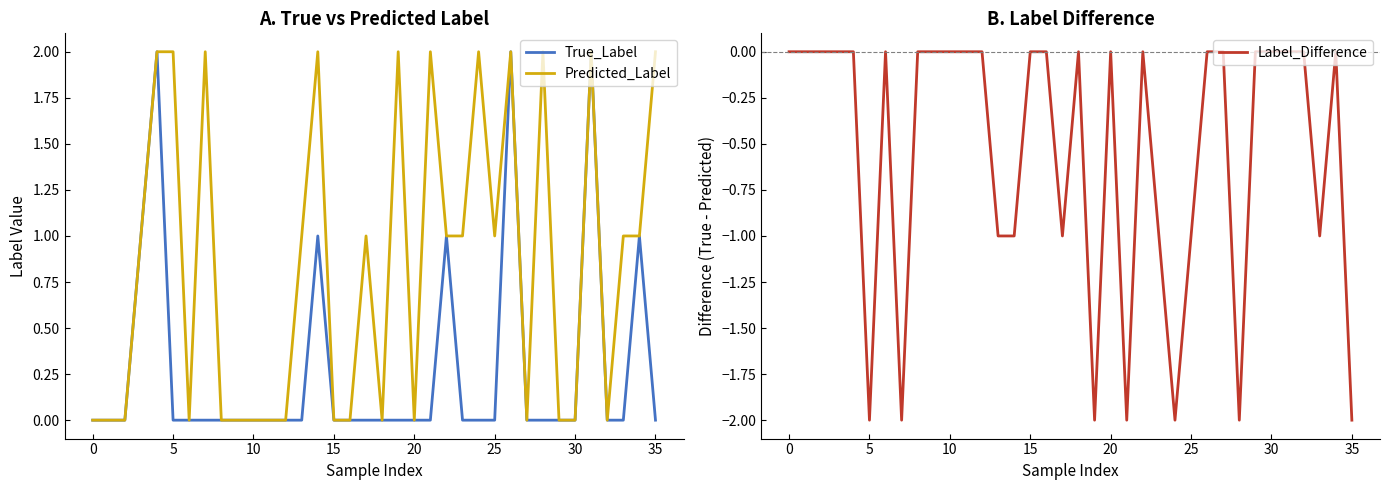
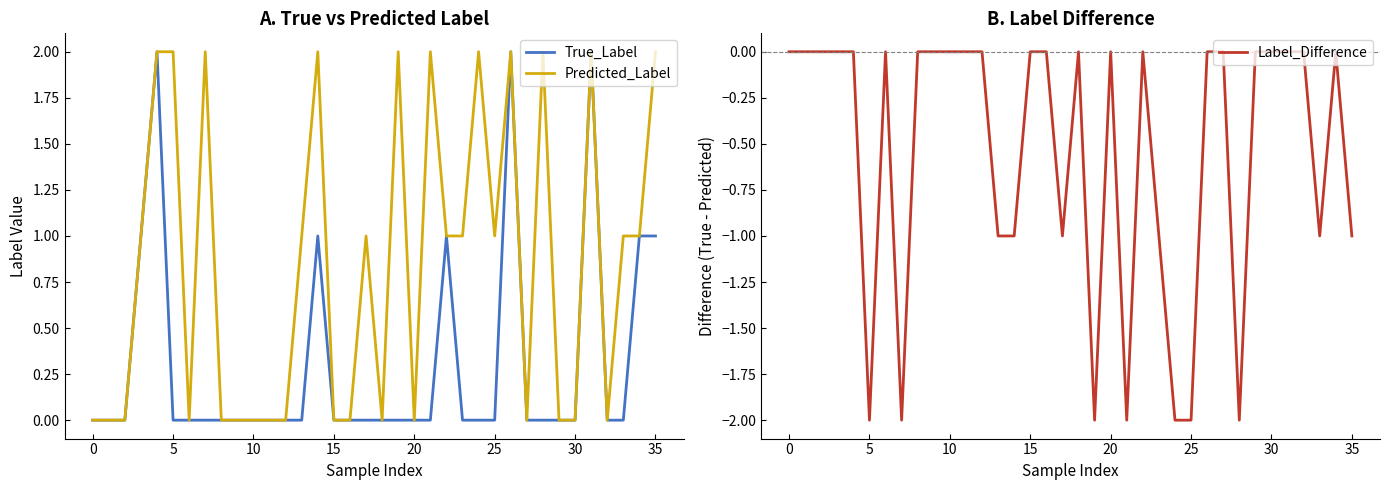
A. True vs Predicted Label, True_Label, 35: 0 -> 1
B. Label Difference, 25: -1 -> -2
B. Label Difference, 35: -2 -> -1
